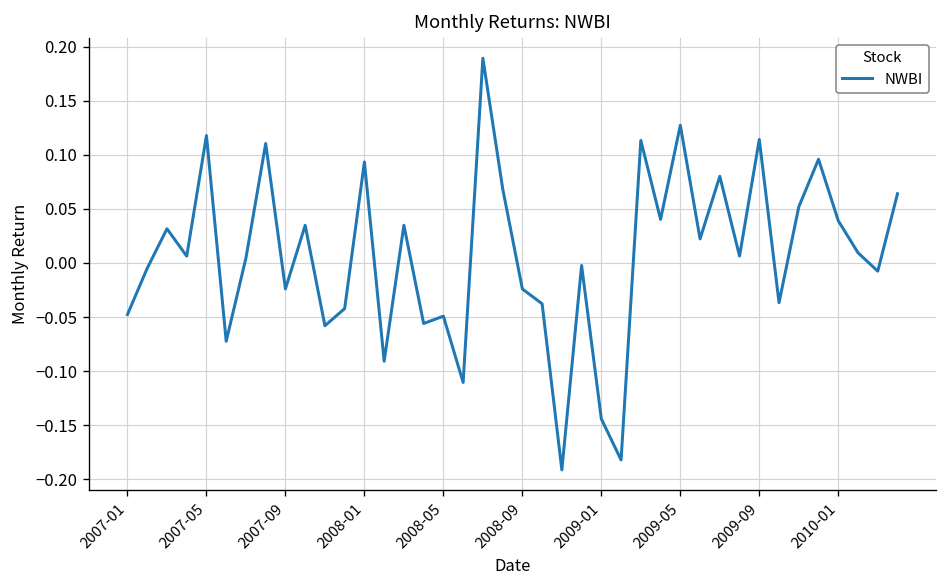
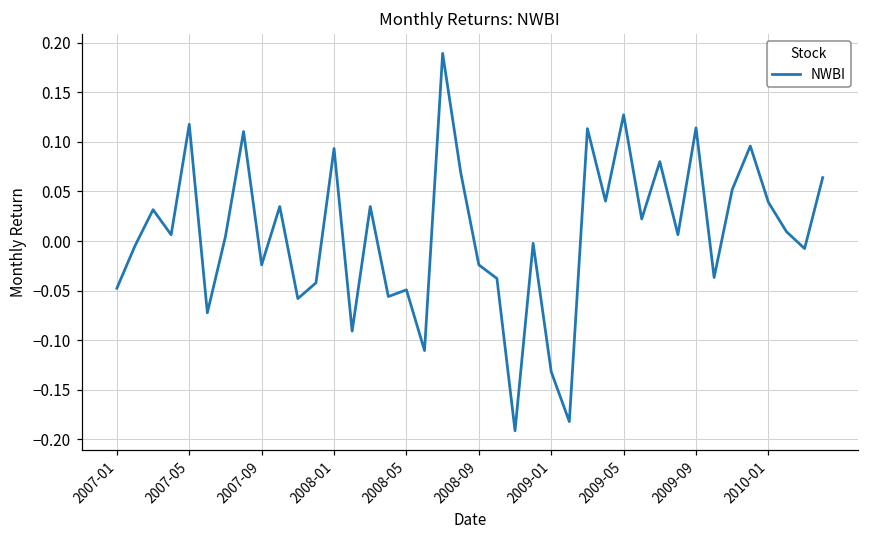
2009-01: -0.14 -> -0.13
